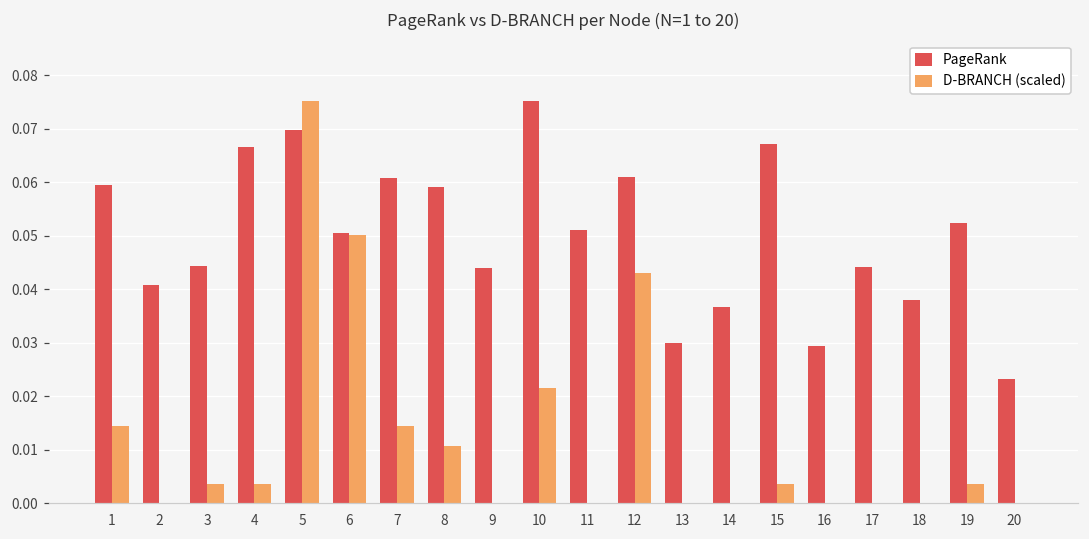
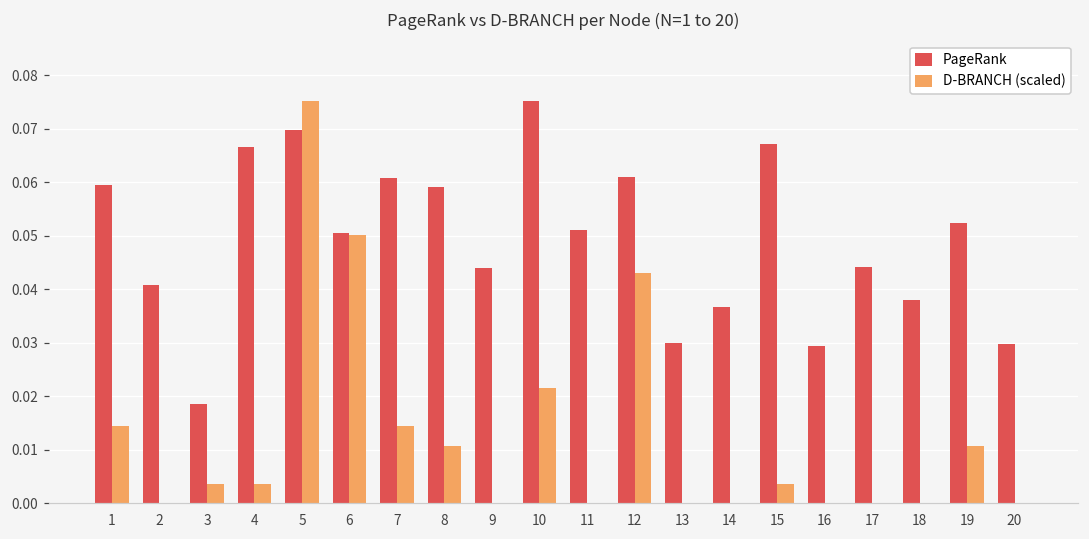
PageRank, 3: 0.044 -> 0.019
D-BRANCH (scaled), 19: 0.004 -> 0.011
PageRank, 20: 0.023 -> 0.030
